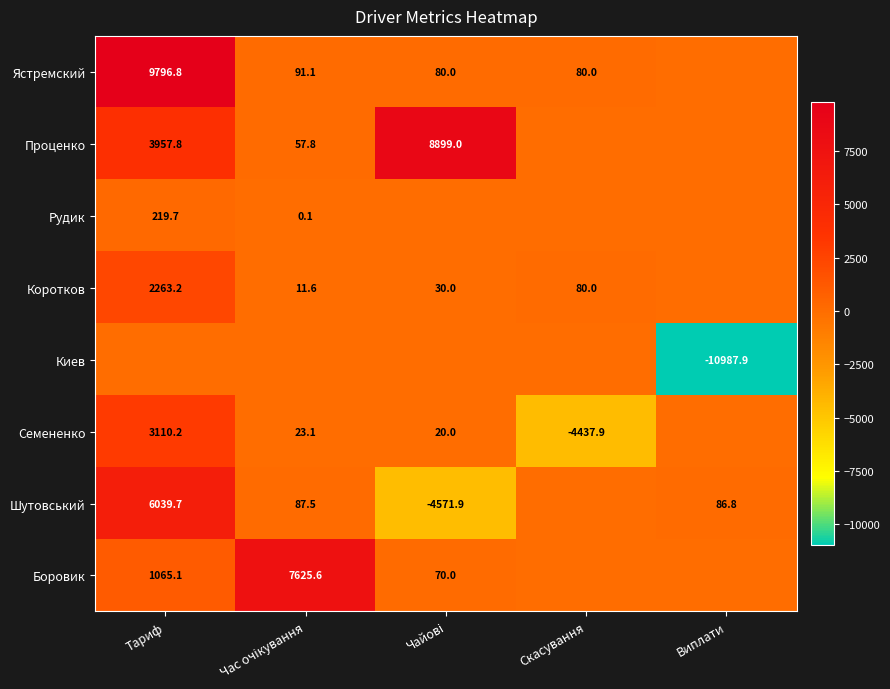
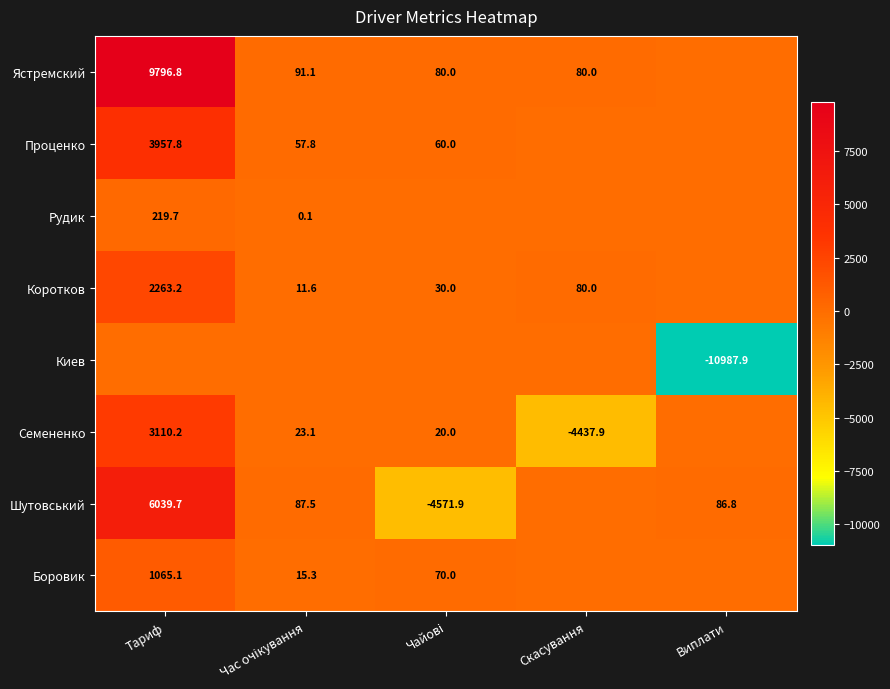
Проценко, Чайові: 8899.0 -> 60.0
Боровик, Час очікування: 7625.6 -> 15.3
